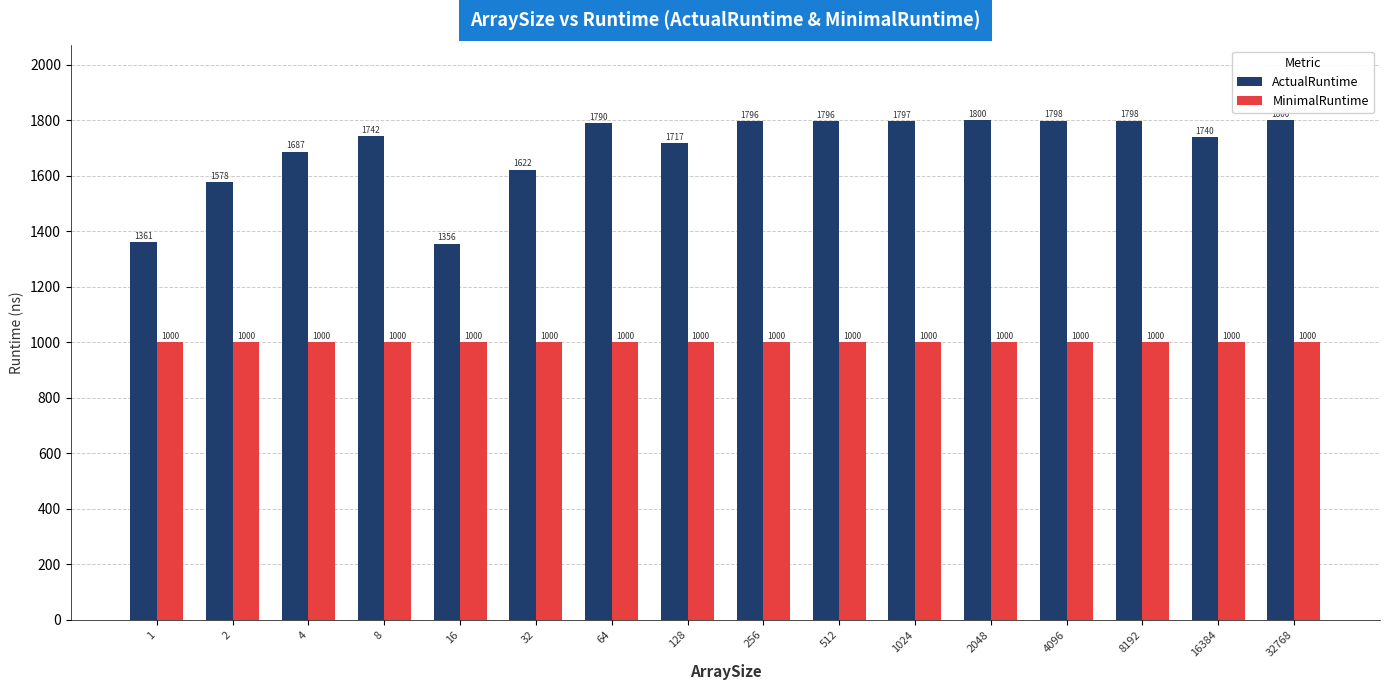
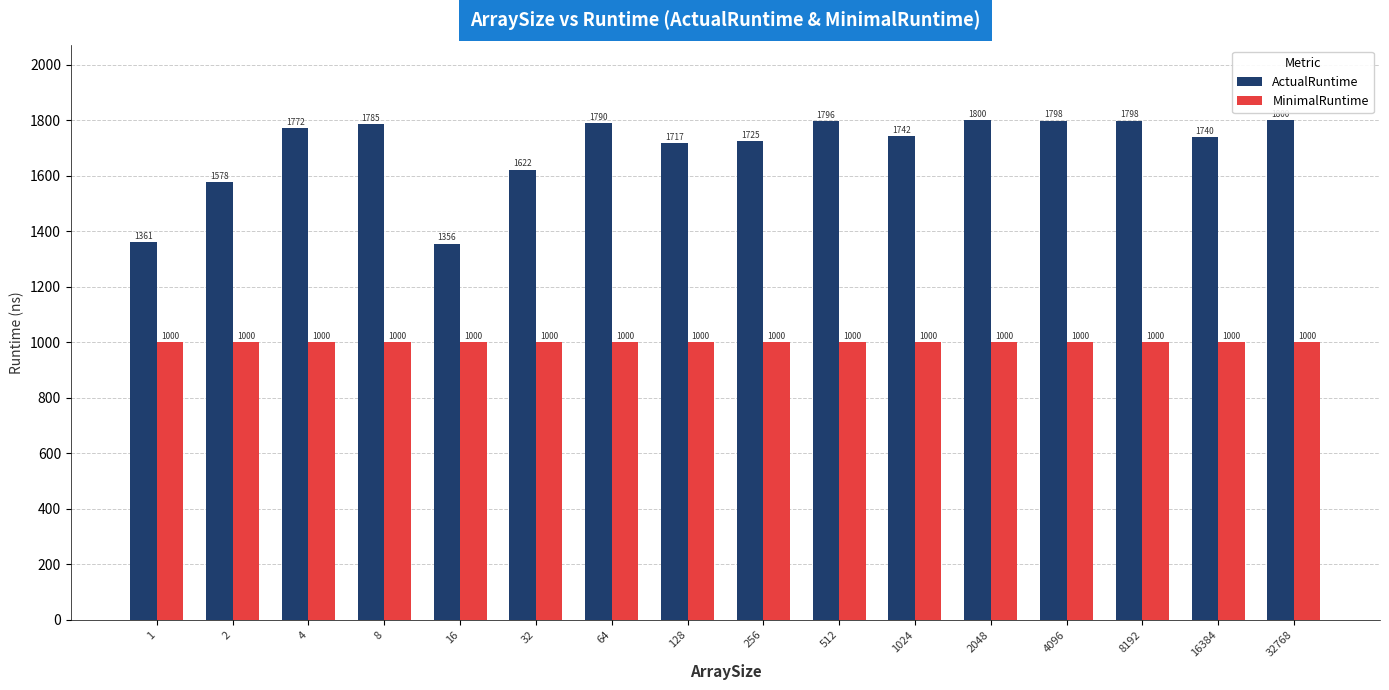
ActualRuntime, 4: 1687 -> 1772
ActualRuntime, 8: 1742 -> 1785
ActualRuntime, 256: 1796 -> 1725
ActualRuntime, 1024: 1797 -> 1742
